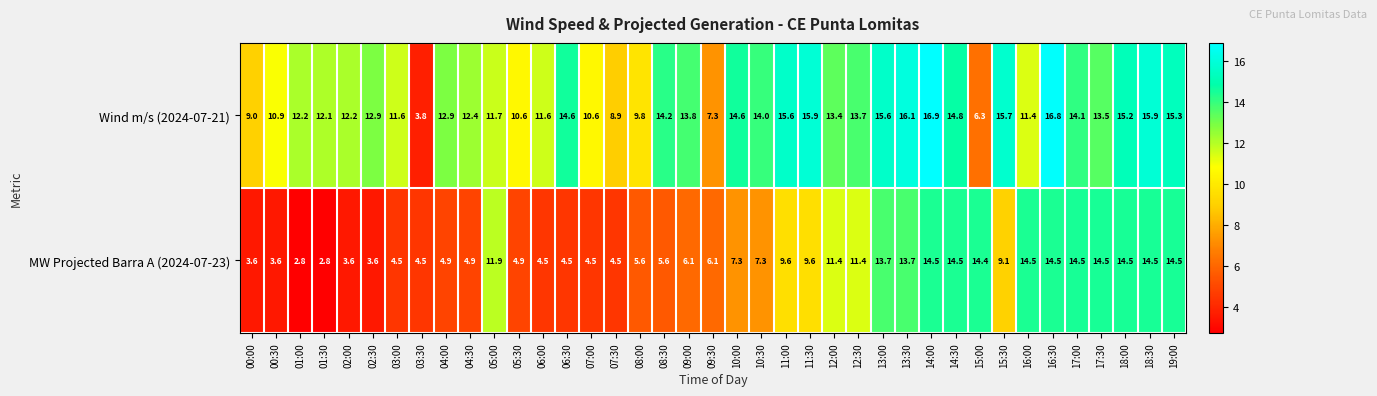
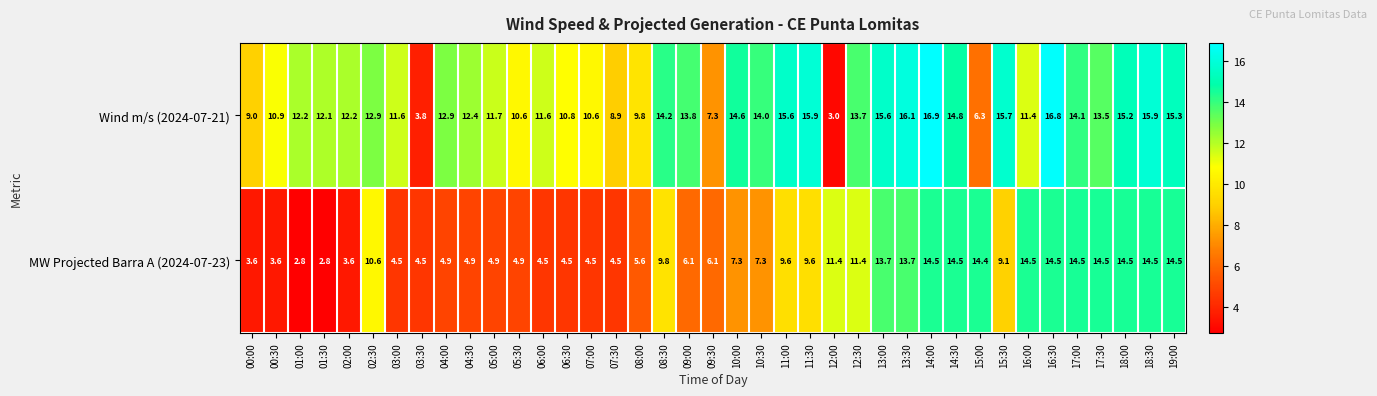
Wind m/s (2024-07-21), 06:30: 14.6 -> 10.8
Wind m/s (2024-07-21), 12:00: 13.4 -> 3.0
MW Projected Barra A (2024-07-23), 02:30: 3.6 -> 10.6
MW Projected Barra A (2024-07-23), 05:00: 11.9 -> 4.9
MW Projected Barra A (2024-07-23), 08:30: 5.6 -> 9.8
